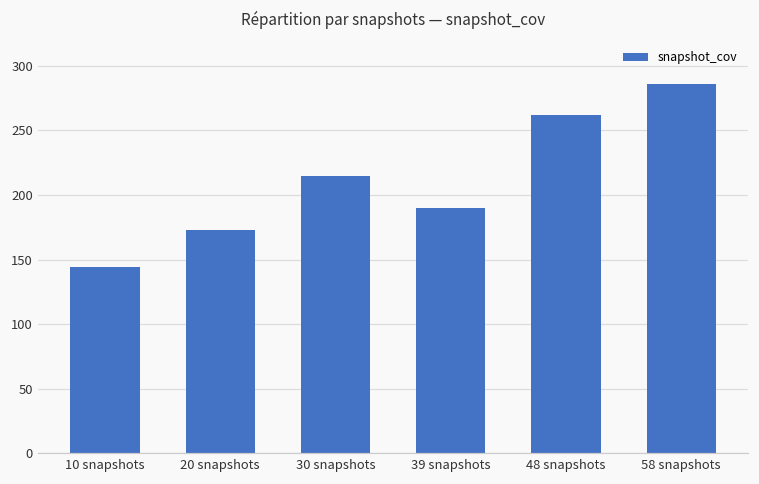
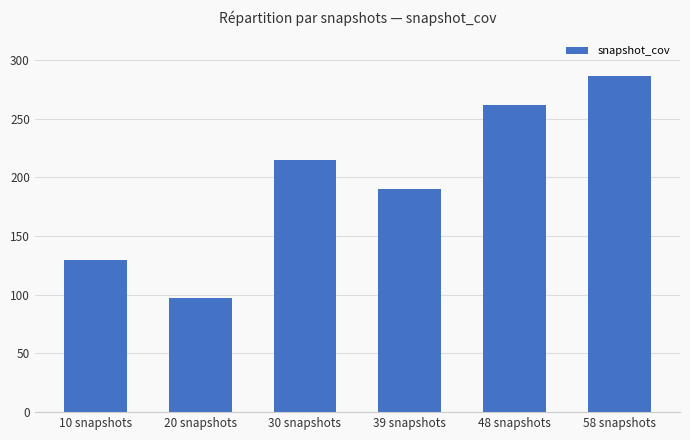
10 snapshots: 144 -> 130
20 snapshots: 173 -> 97
